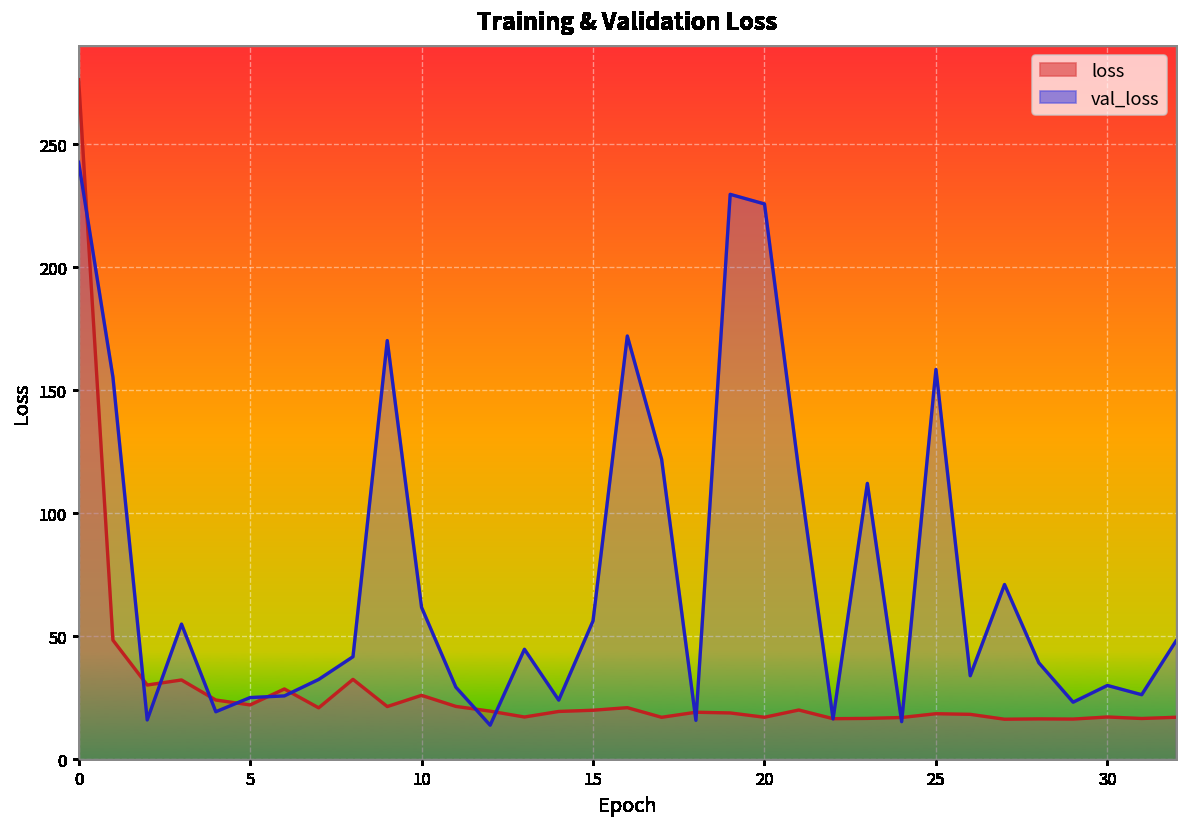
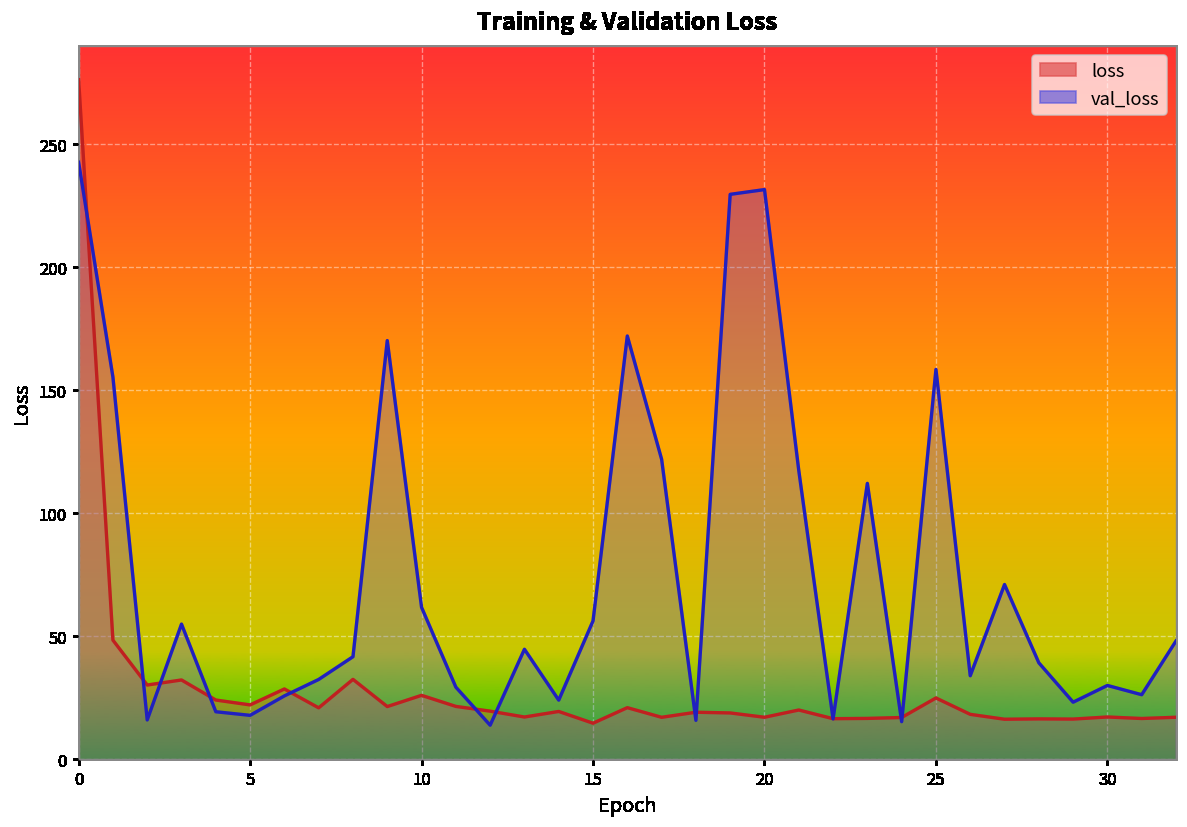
val_loss, 5: 25 -> 18
loss, 15: 20 -> 15
val_loss, 20: 226 -> 231
loss, 25: 19 -> 25
